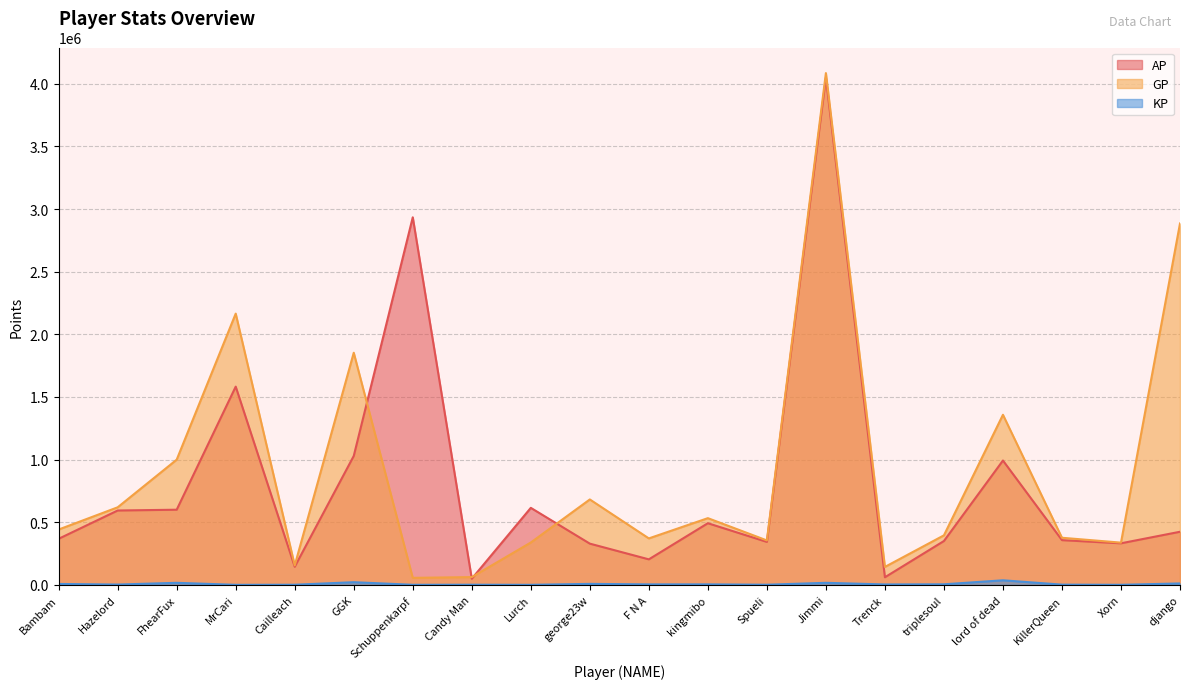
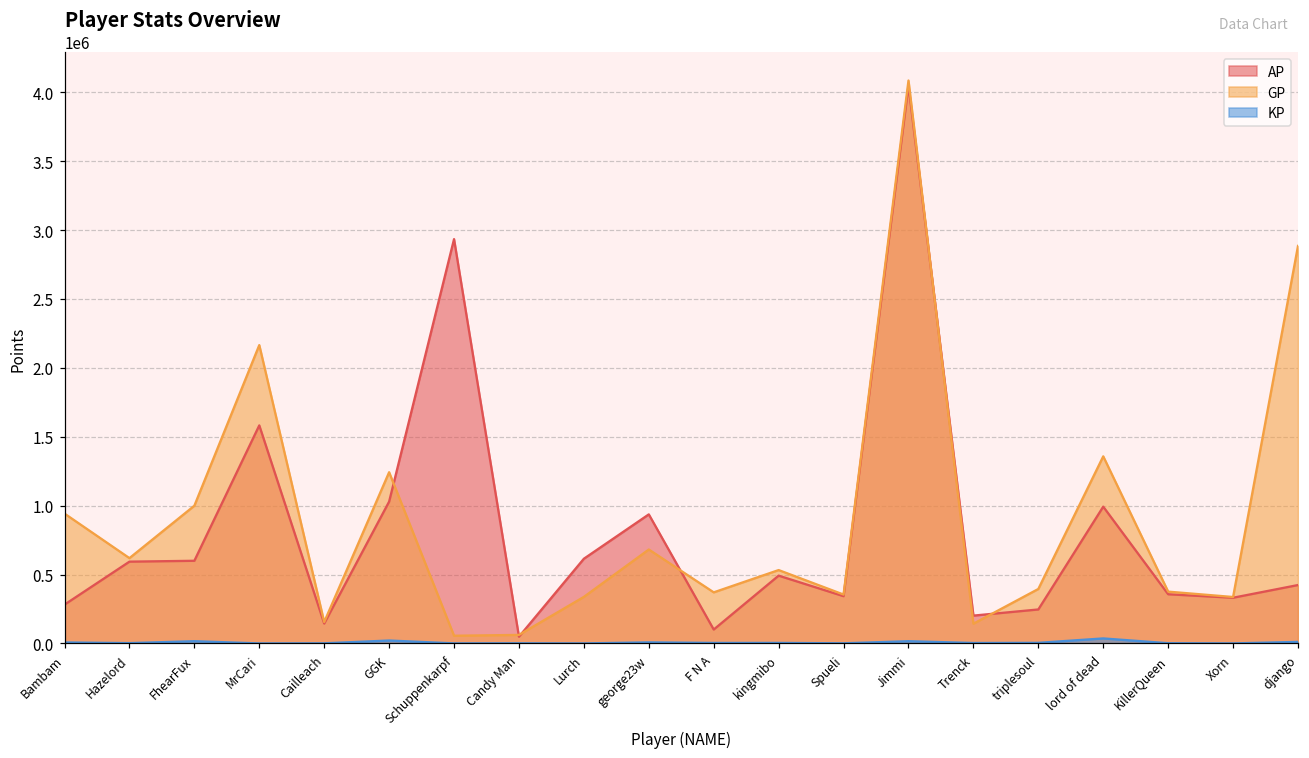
AP, Bambam: 370000 -> 280000
GP, Bambam: 440000 -> 940000
GP, GGK: 1850000 -> 1240000
AP, george23w: 330000 -> 940000
AP, F N A: 200000 -> 100000
AP, Trenck: 60000 -> 200000
AP, triplesoul: 350000 -> 250000
